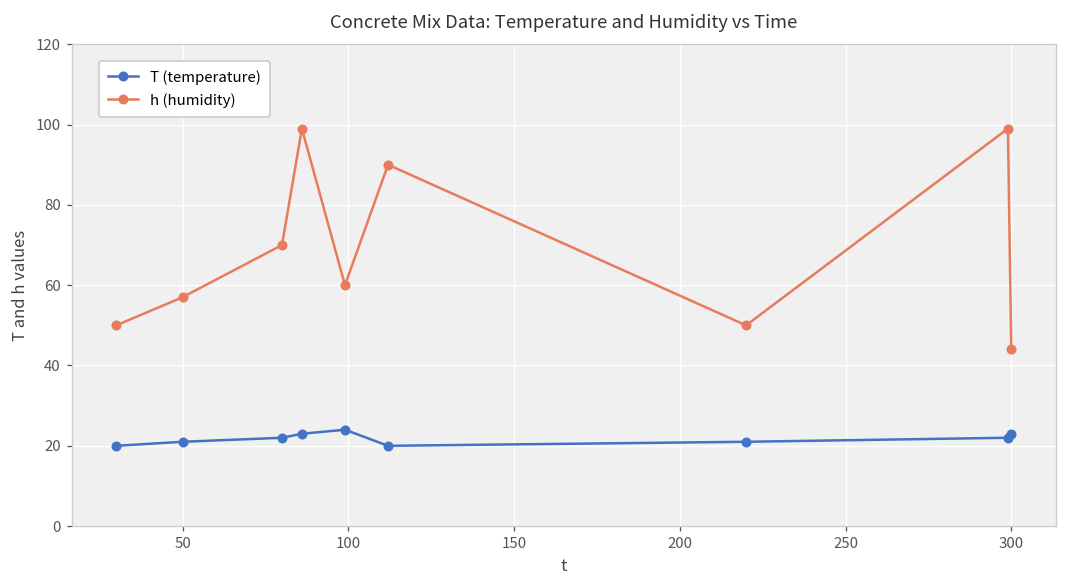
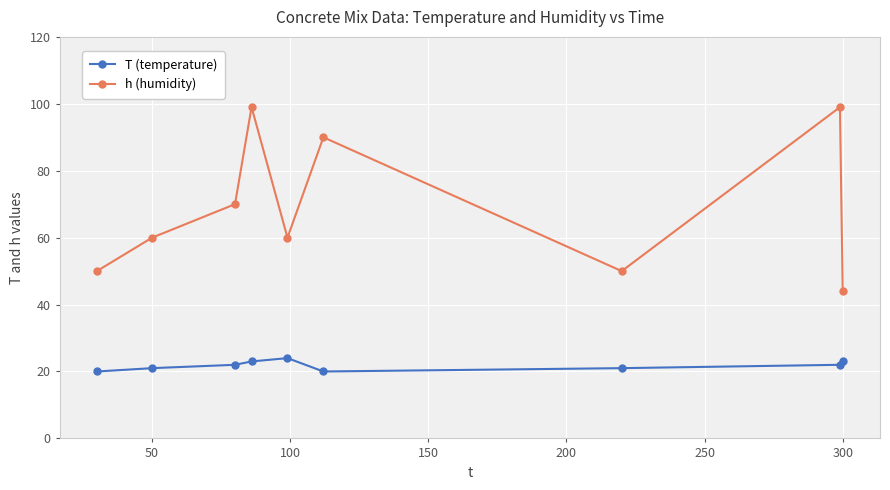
h (humidity), 50: 57 -> 60
